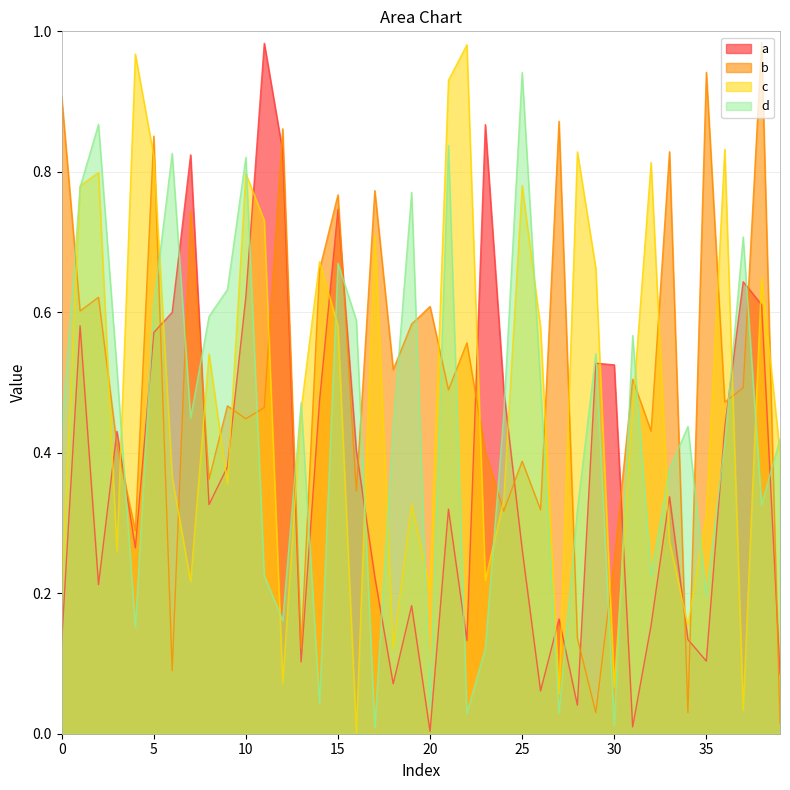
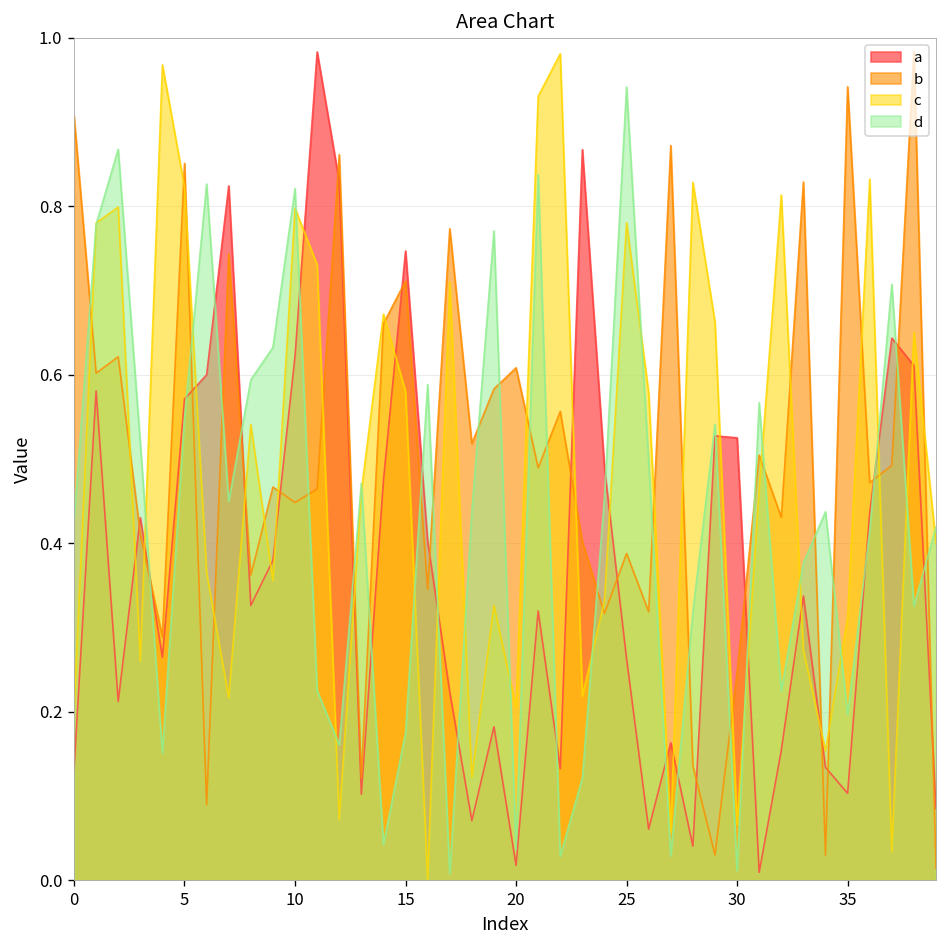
d, 5: 0.61 -> 0.55
b, 15: 0.77 -> 0.71
d, 15: 0.67 -> 0.17
a, 20: 0.00 -> 0.02
